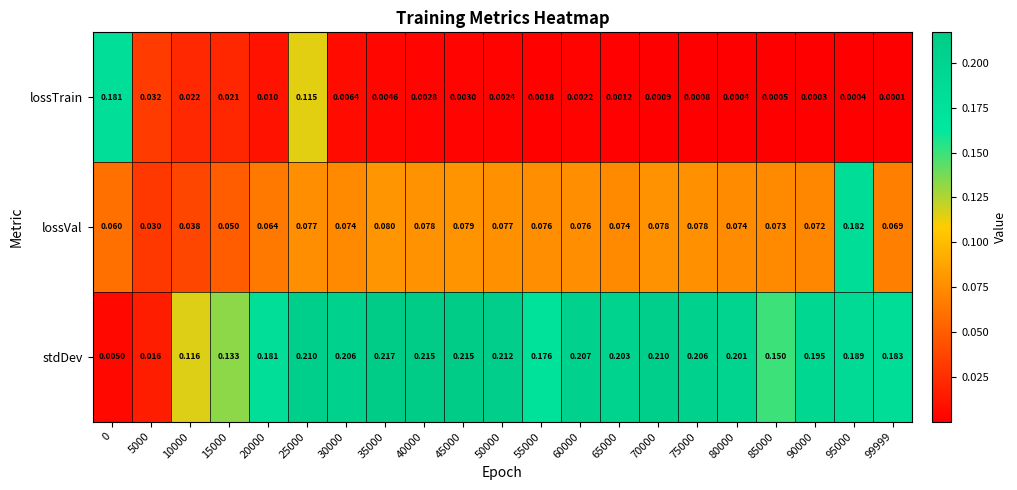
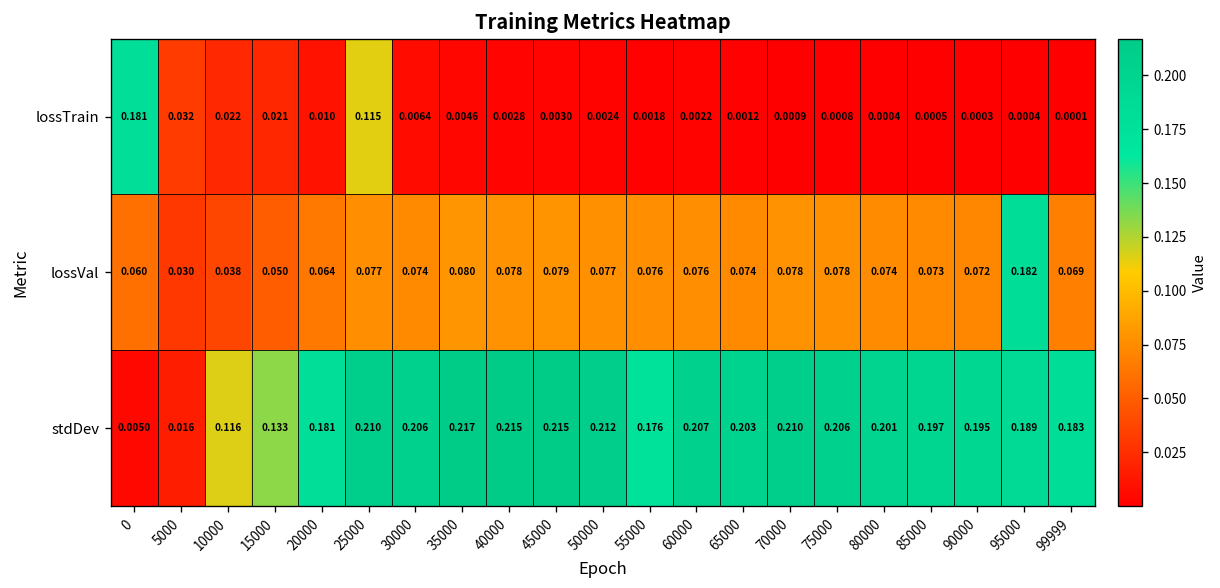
stdDev, 85000: 0.150 -> 0.197
